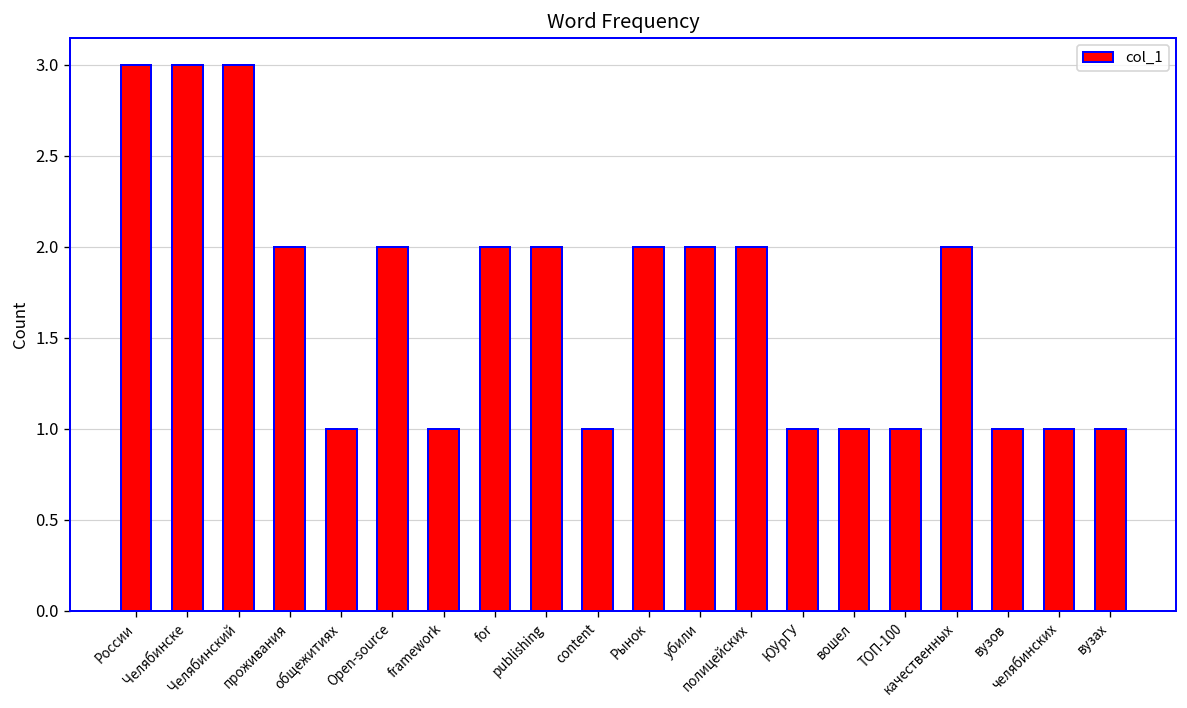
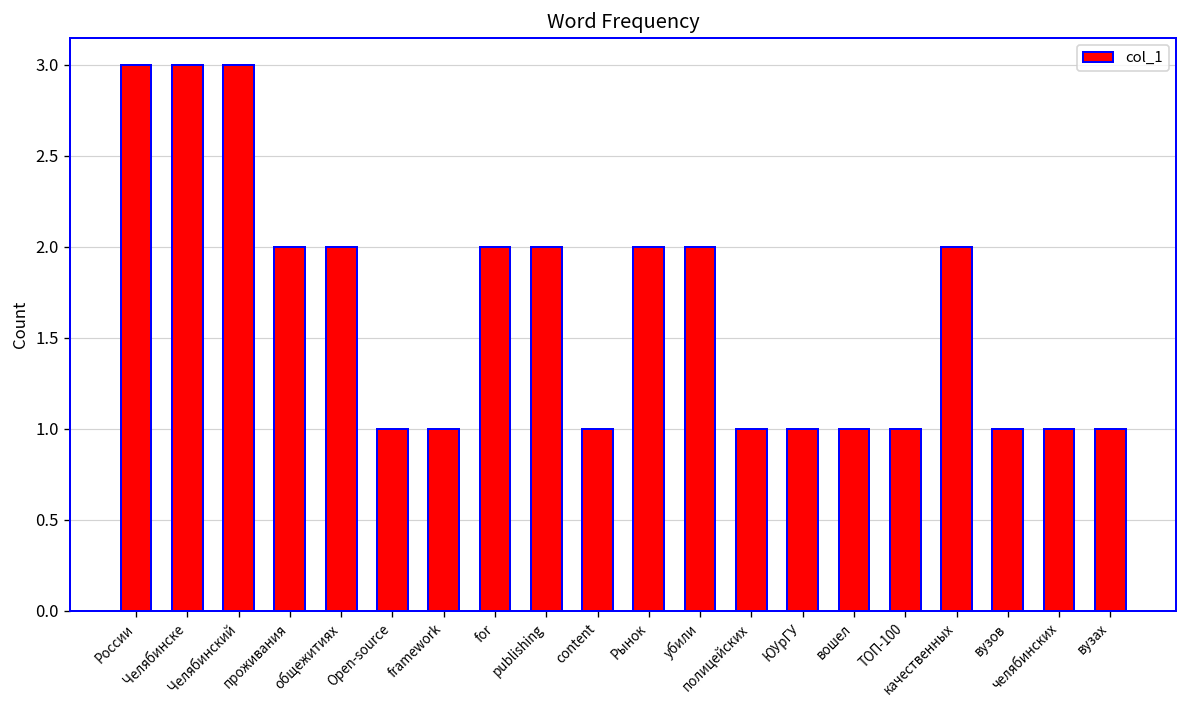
общежитиях: 1 -> 2
Open-source: 2 -> 1
полицейских: 2 -> 1
